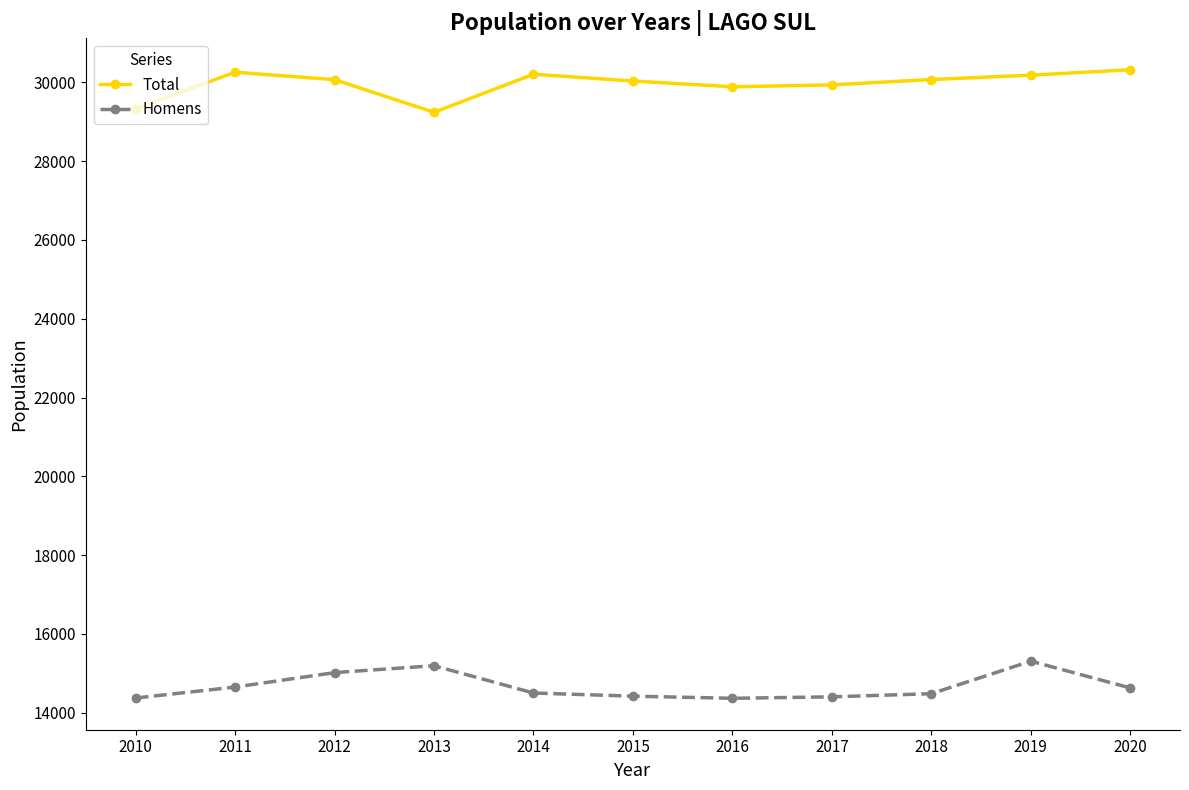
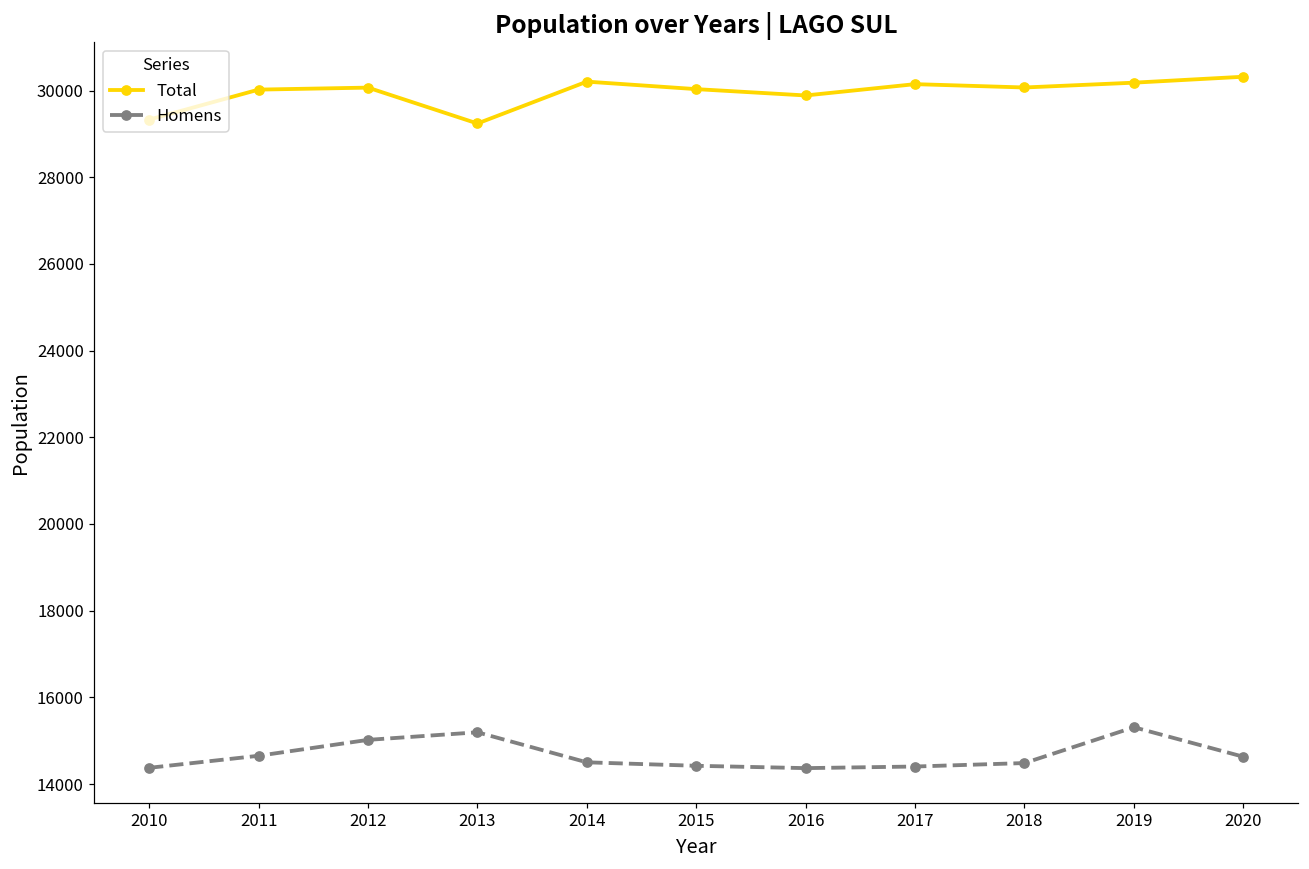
Total, 2011: 30300 -> 30000
Total, 2017: 29900 -> 30100
